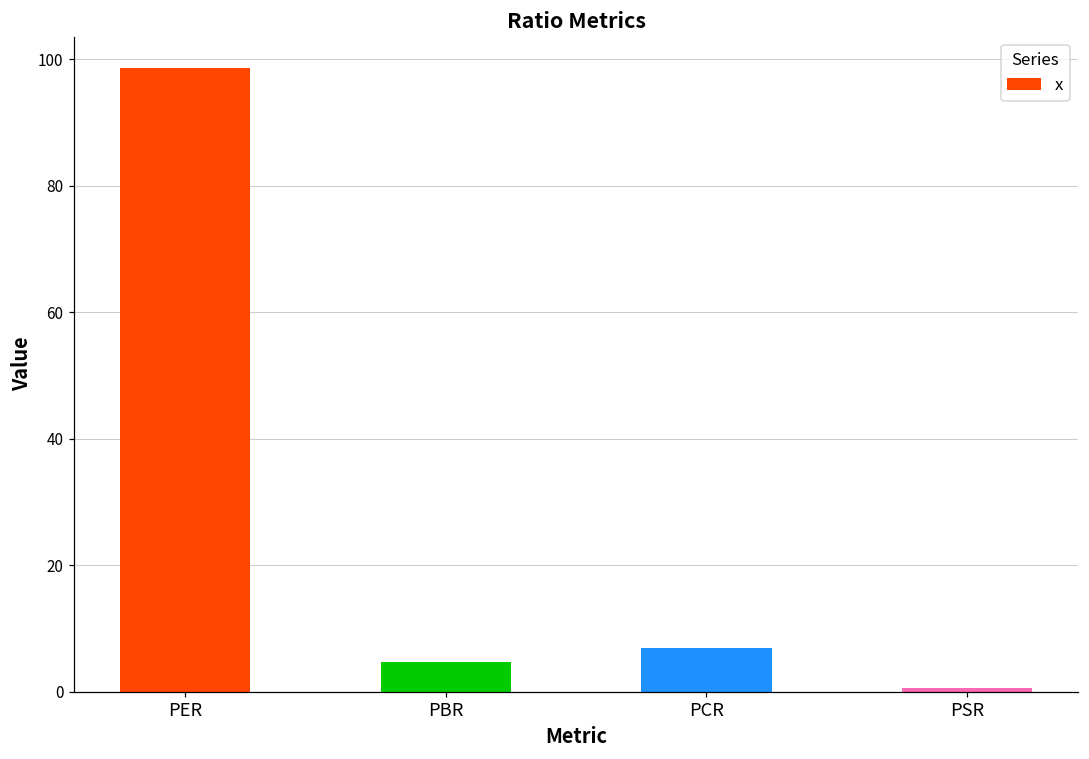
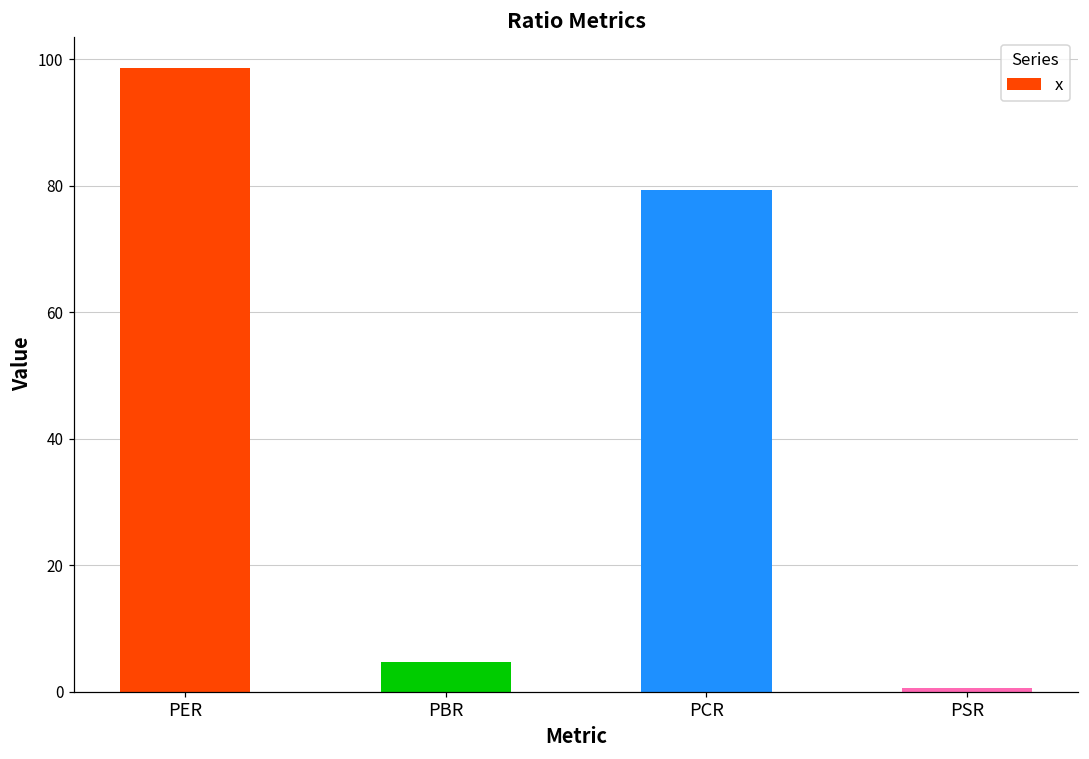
PCR: 7 -> 79
